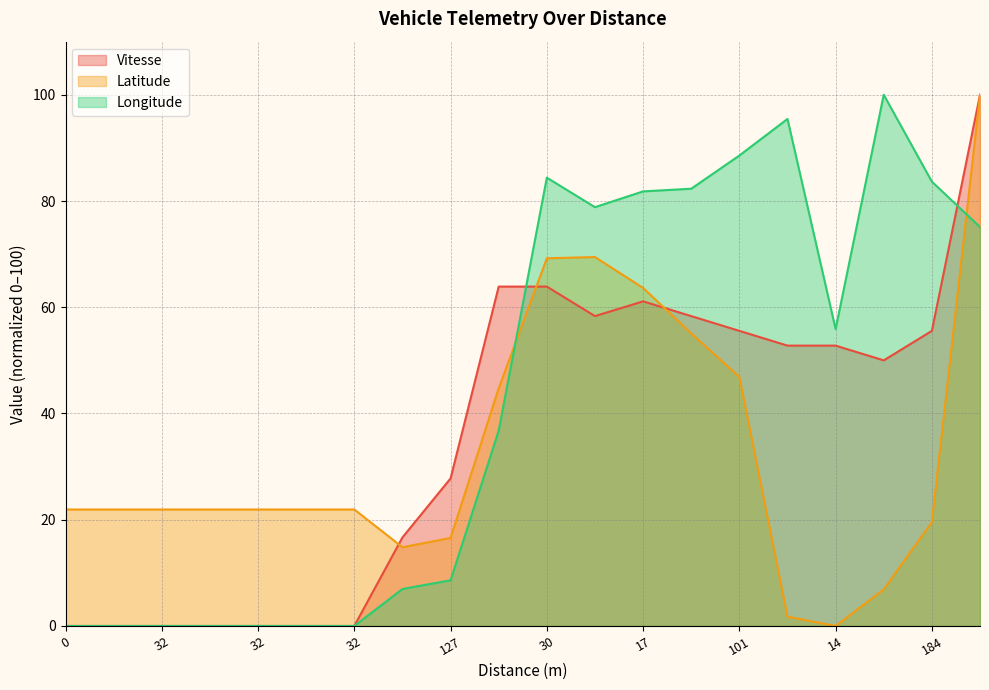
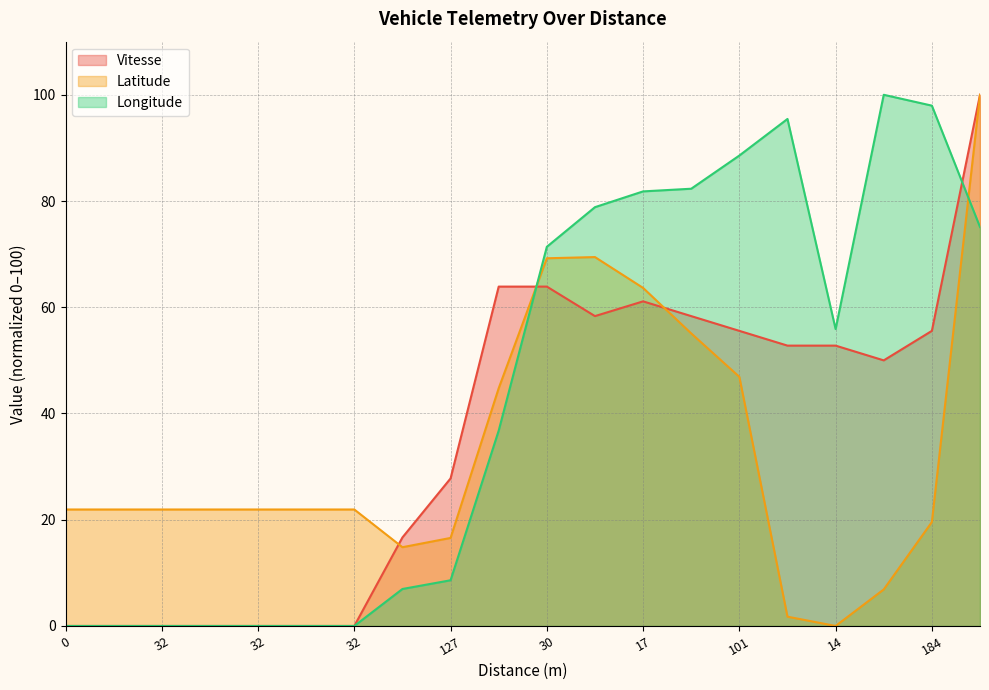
Longitude, 30: 84 -> 71
Longitude, 184: 84 -> 98
